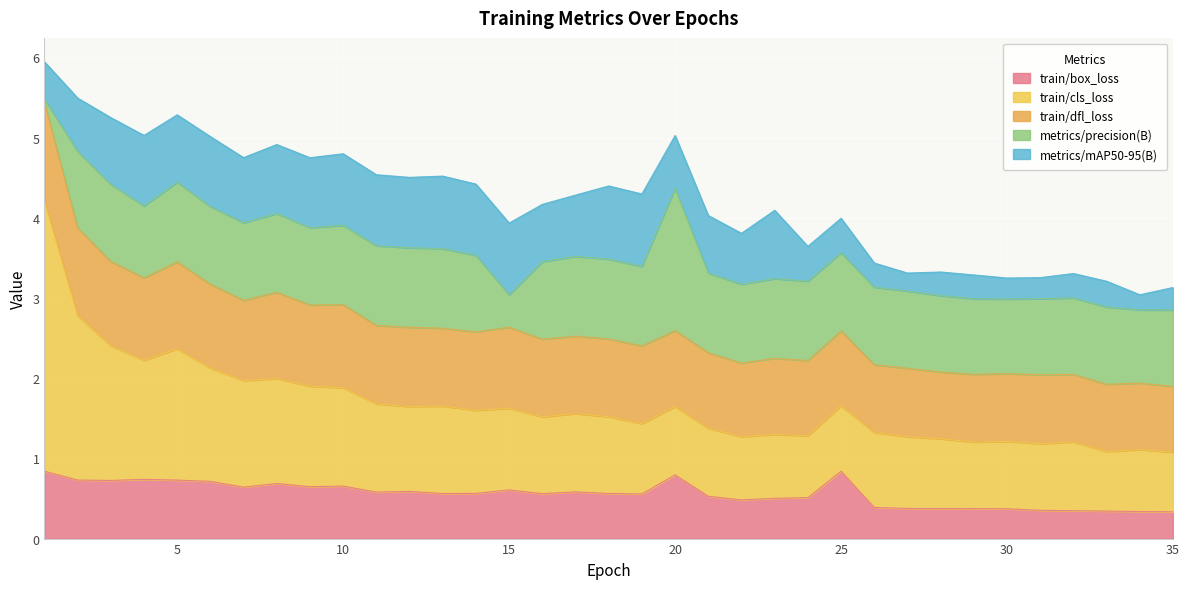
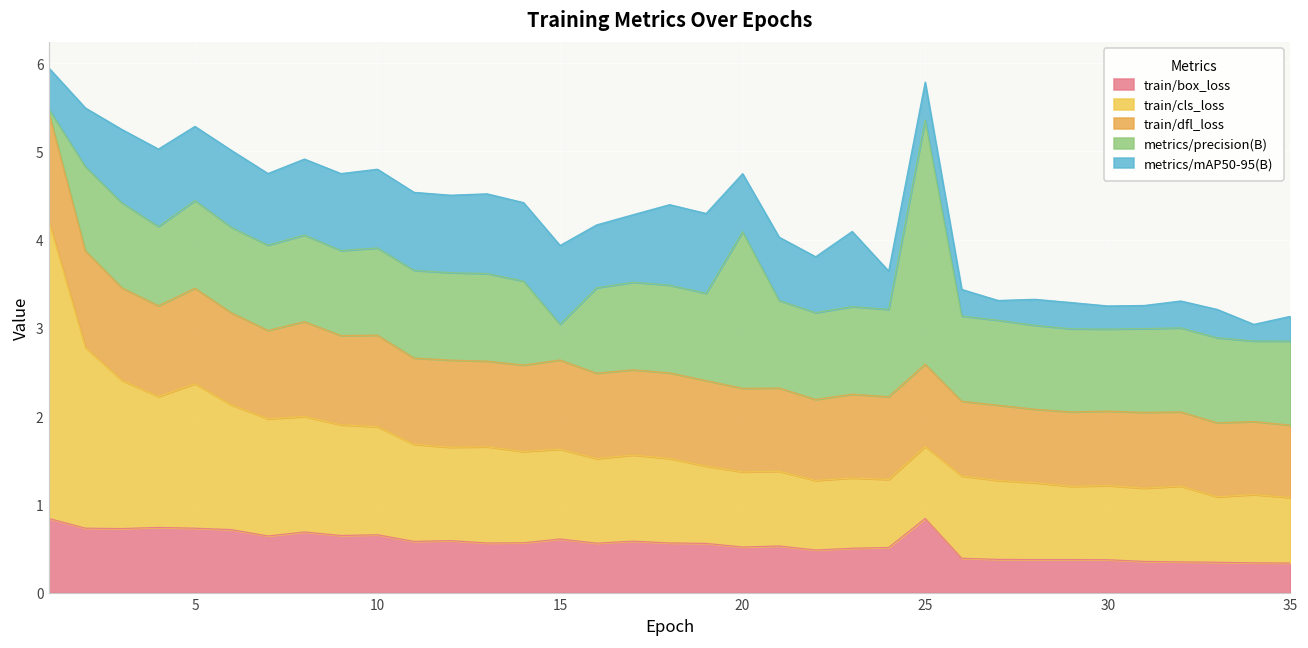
train/box_loss, 20: 0.8 -> 0.5
metrics/precision(B), 25: 1.0 -> 2.8
